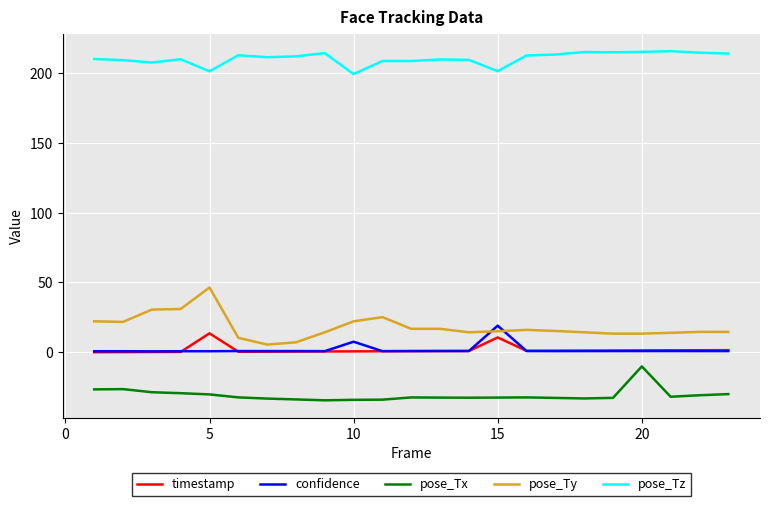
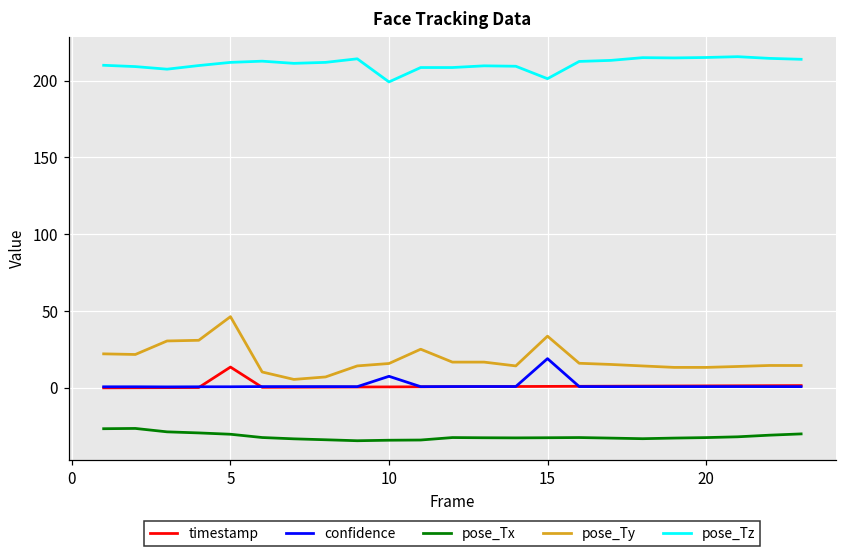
pose_Tz, 5: 201 -> 212
pose_Ty, 10: 22 -> 16
timestamp, 15: 11 -> 1
pose_Ty, 15: 15 -> 34
pose_Tx, 20: -10 -> -32
